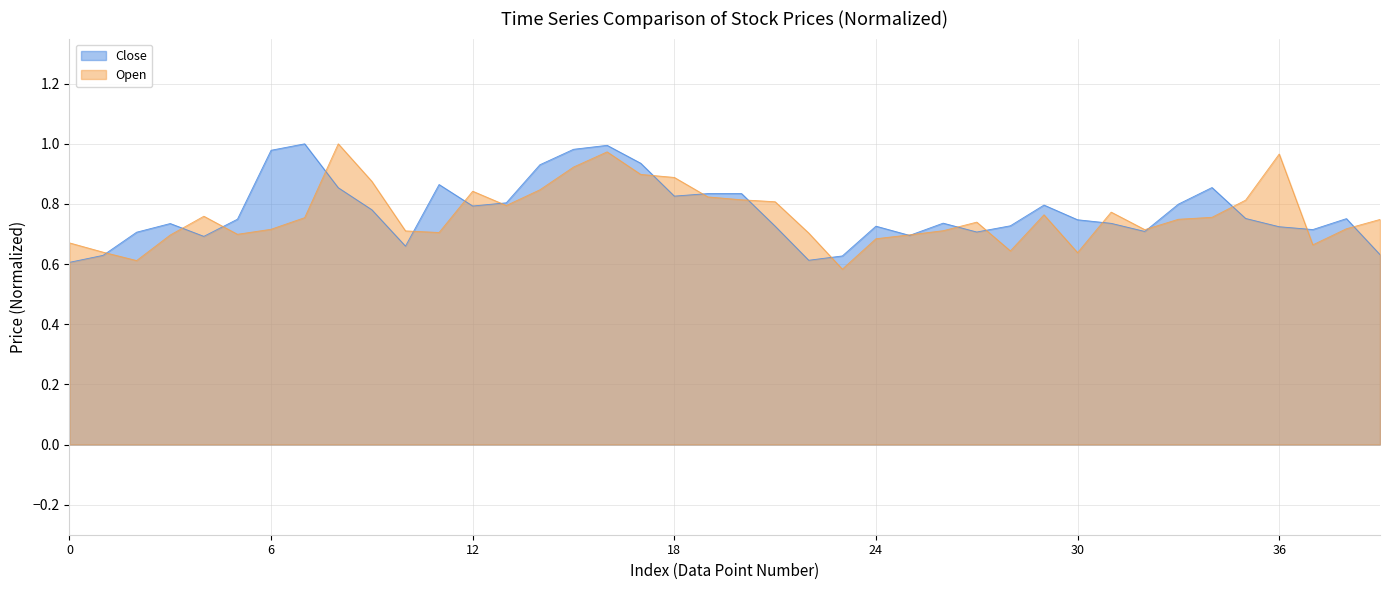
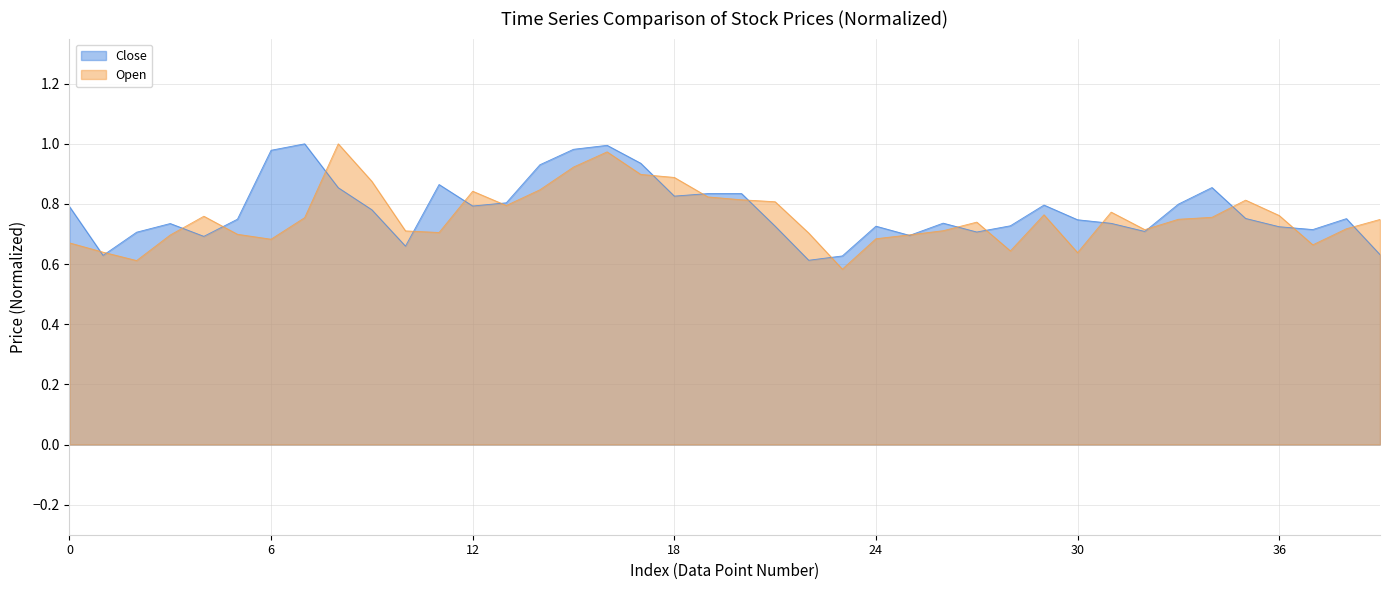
Close, 0: 0.61 -> 0.79
Open, 6: 0.72 -> 0.68
Open, 36: 0.97 -> 0.76
